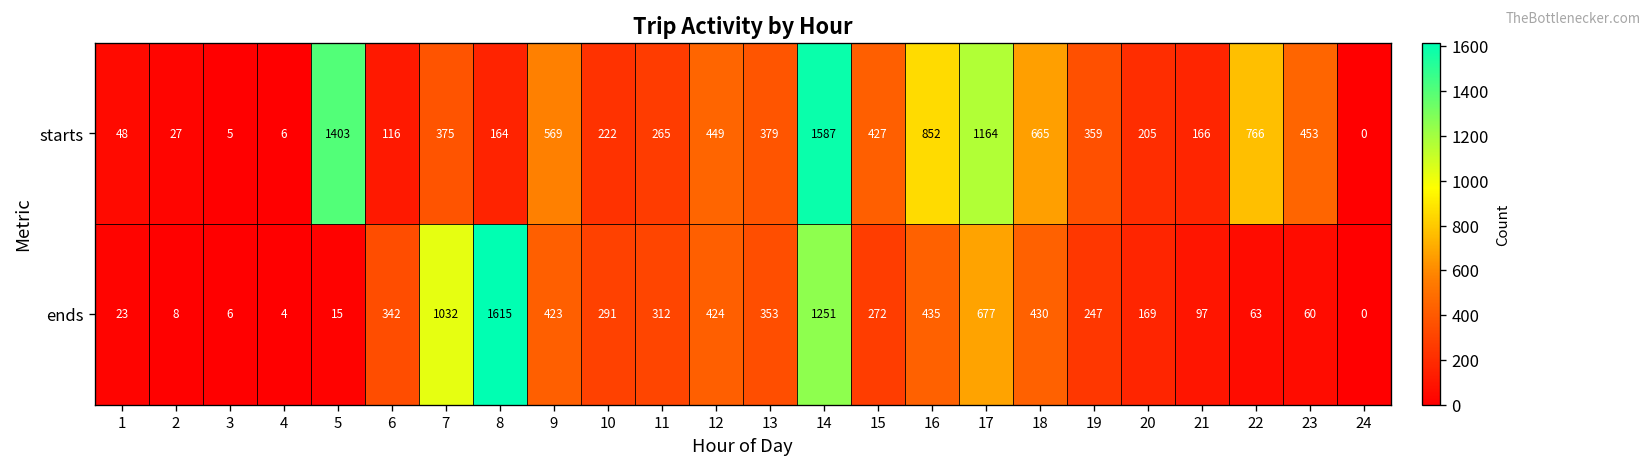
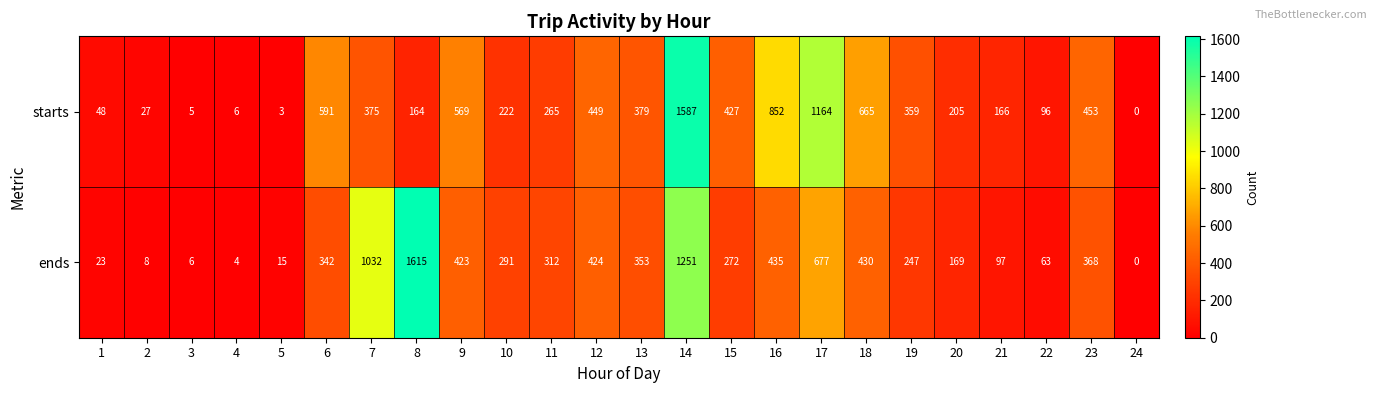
starts, 5: 1403 -> 3
starts, 6: 116 -> 591
starts, 22: 766 -> 96
ends, 23: 60 -> 368
